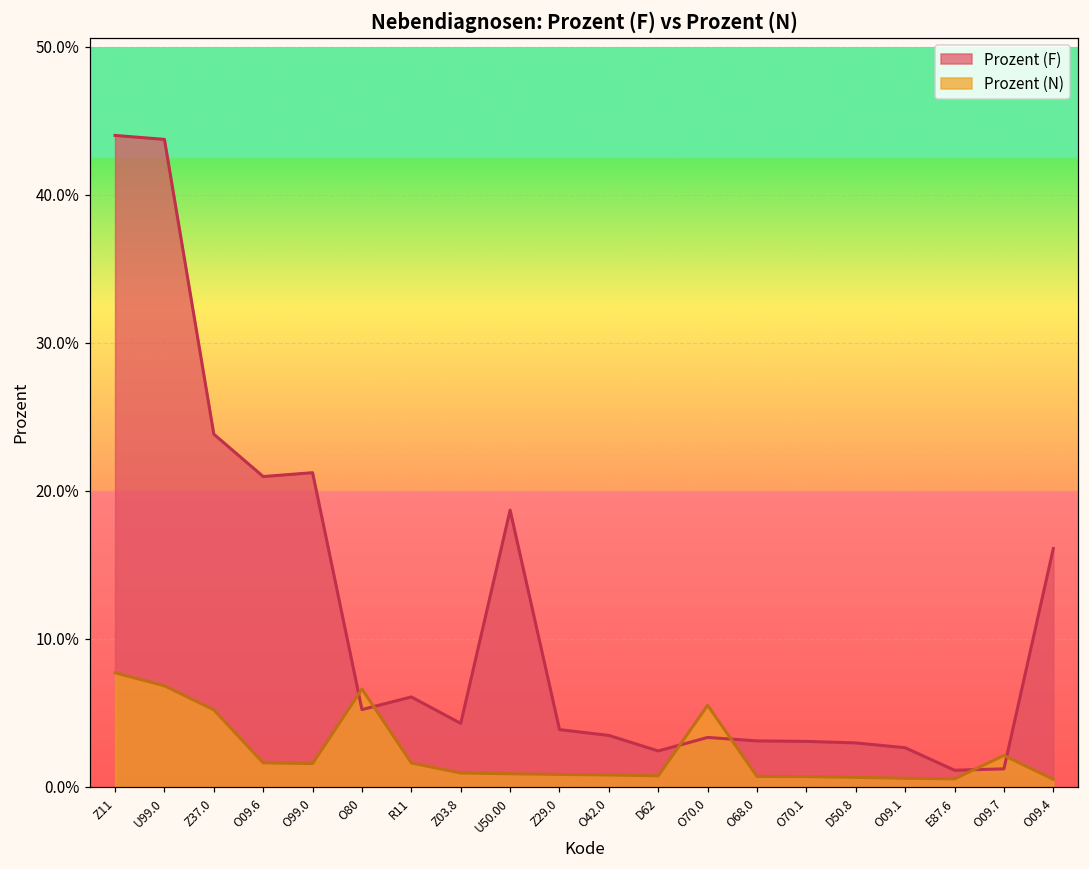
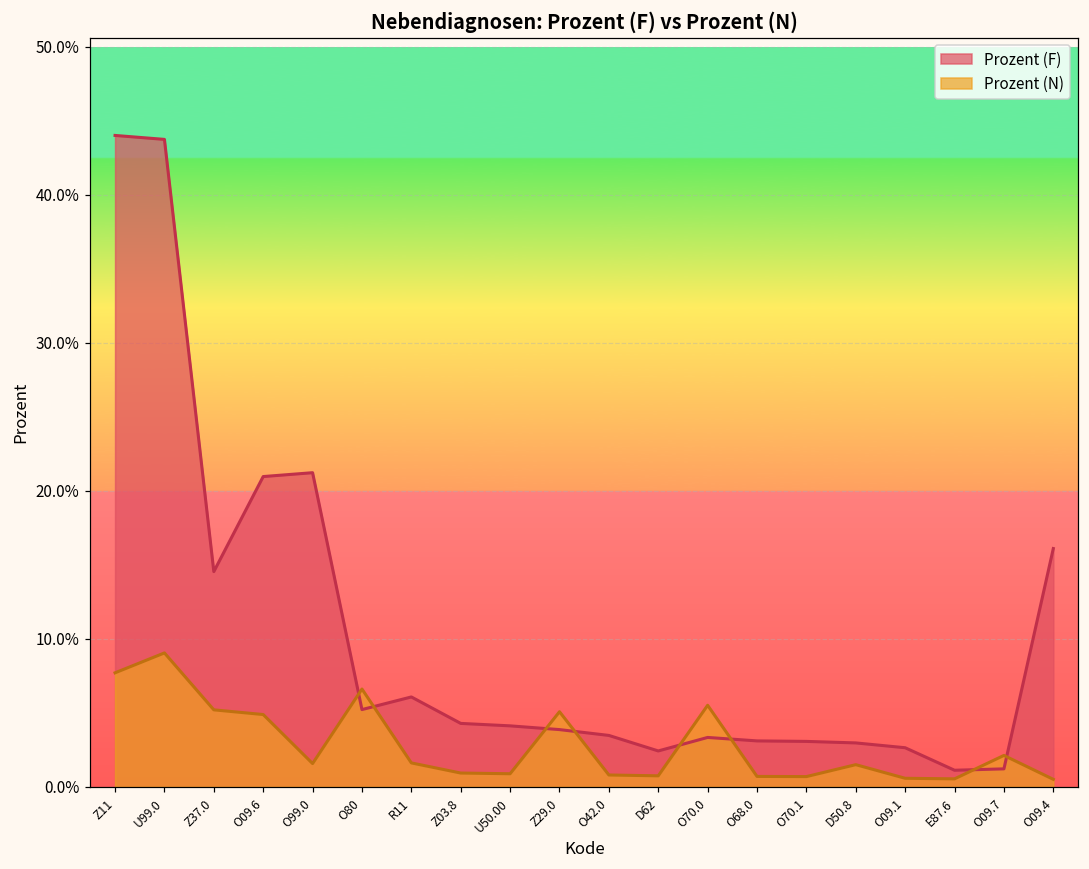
Prozent (N), U99.0: 6.8% -> 9.1%
Prozent (F), Z37.0: 23.8% -> 14.5%
Prozent (N), O09.6: 1.6% -> 4.9%
Prozent (F), U50.00: 18.7% -> 4.1%
Prozent (N), Z29.0: 0.8% -> 5.1%
Prozent (N), D50.8: 0.6% -> 1.5%
